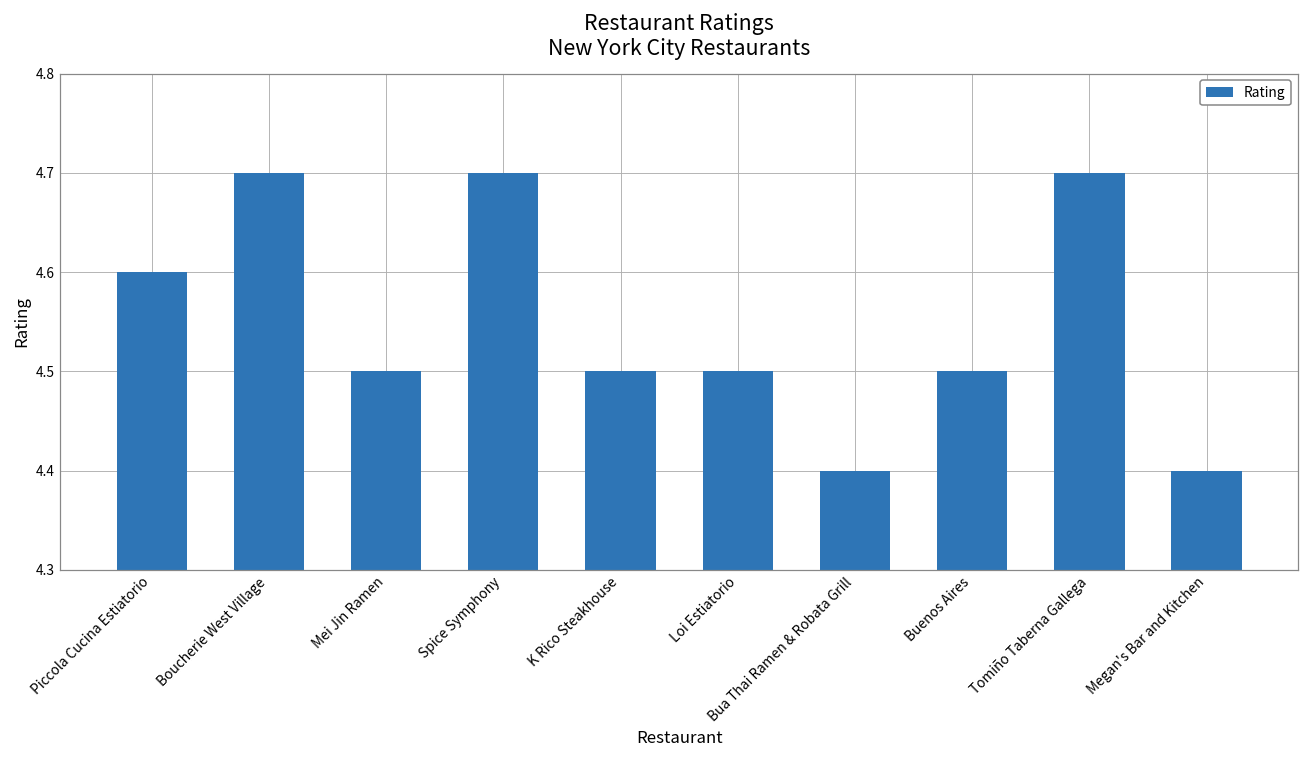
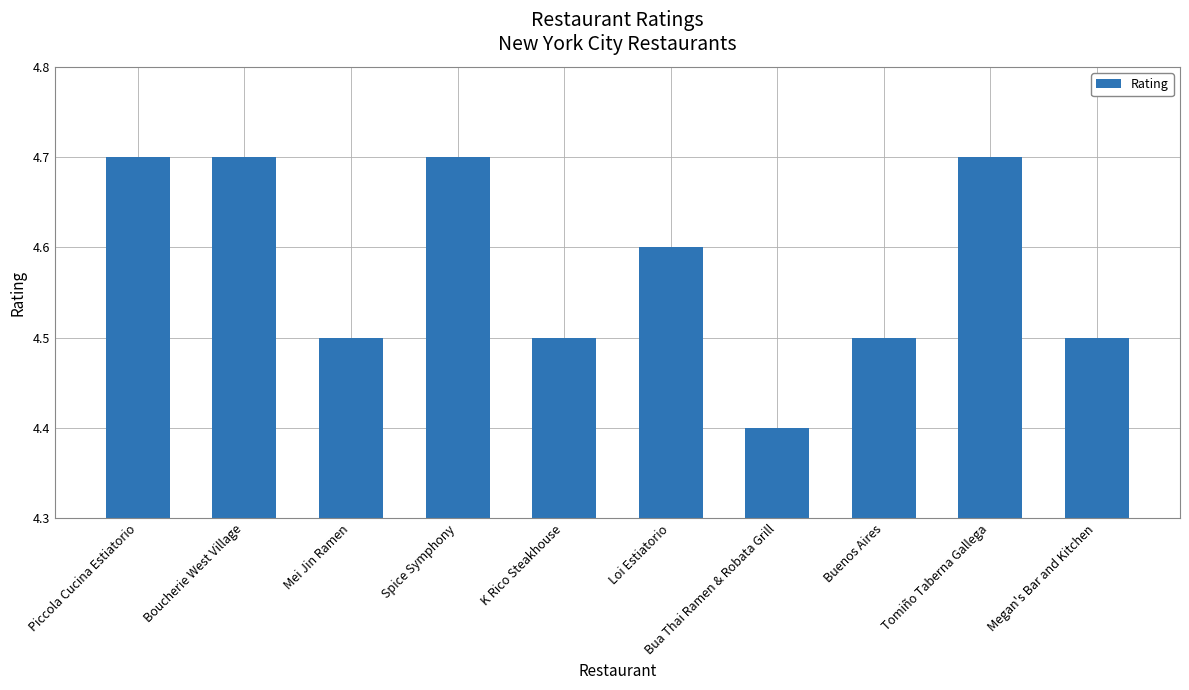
Piccola Cucina Estiatorio: 4.6 -> 4.7
Loi Estiatorio: 4.5 -> 4.6
Megan's Bar and Kitchen: 4.4 -> 4.5
